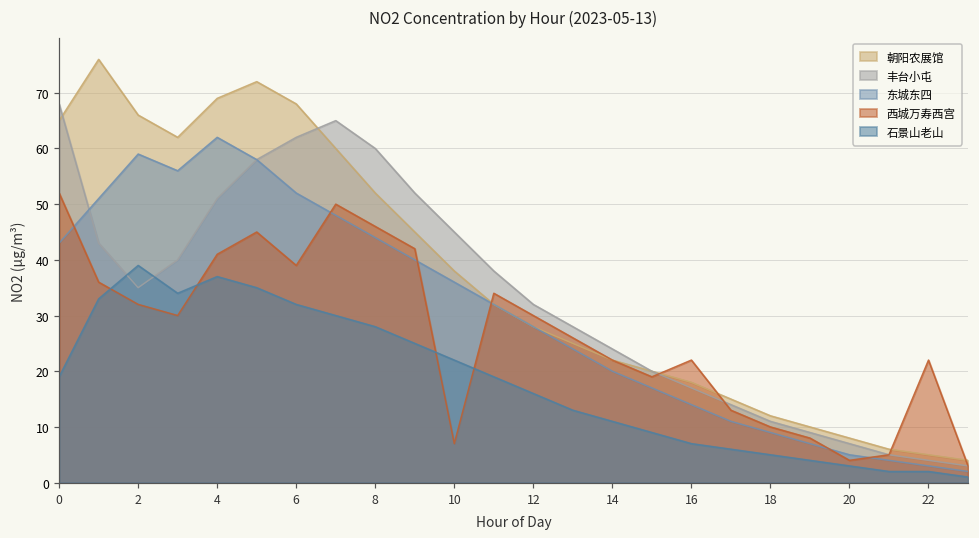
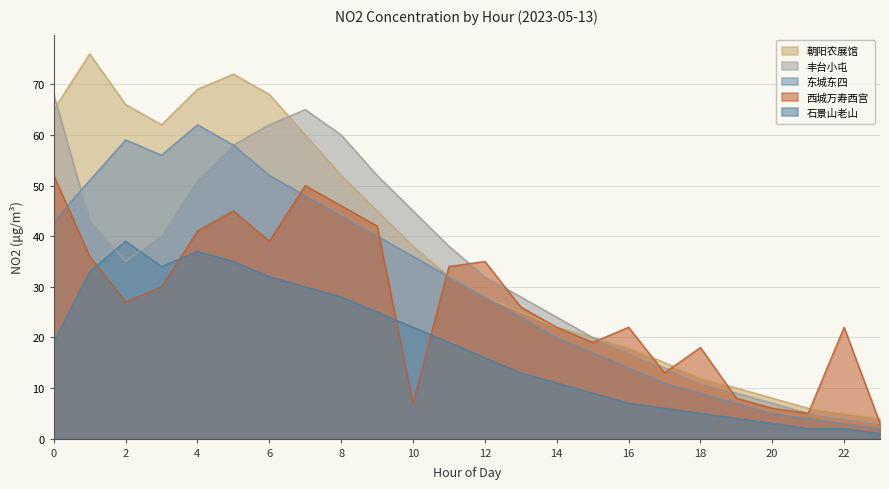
西城万寿西宫, 2: 32 -> 27
西城万寿西宫, 12: 30 -> 35
西城万寿西宫, 18: 10 -> 18
西城万寿西宫, 20: 4 -> 6
